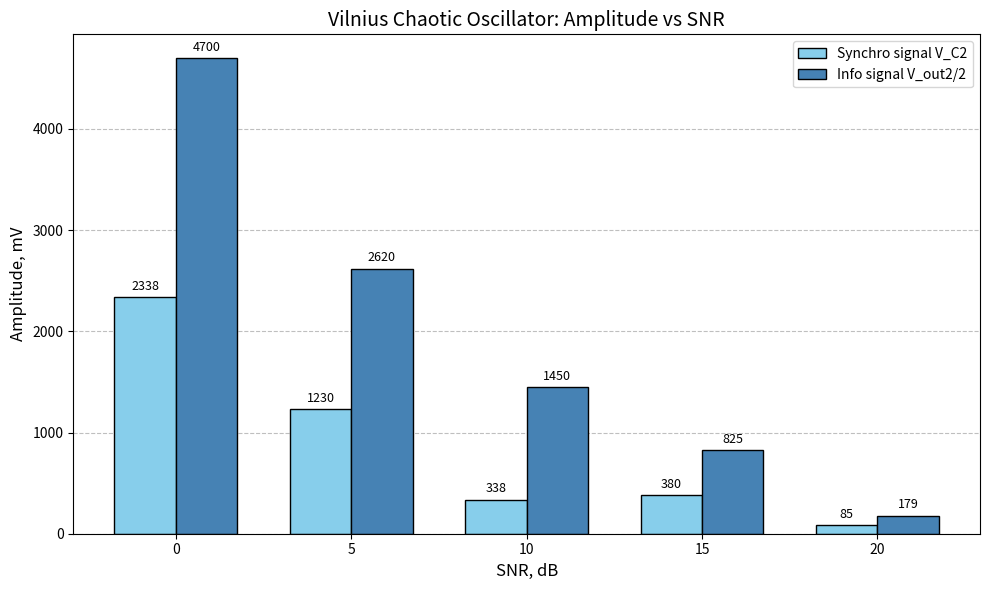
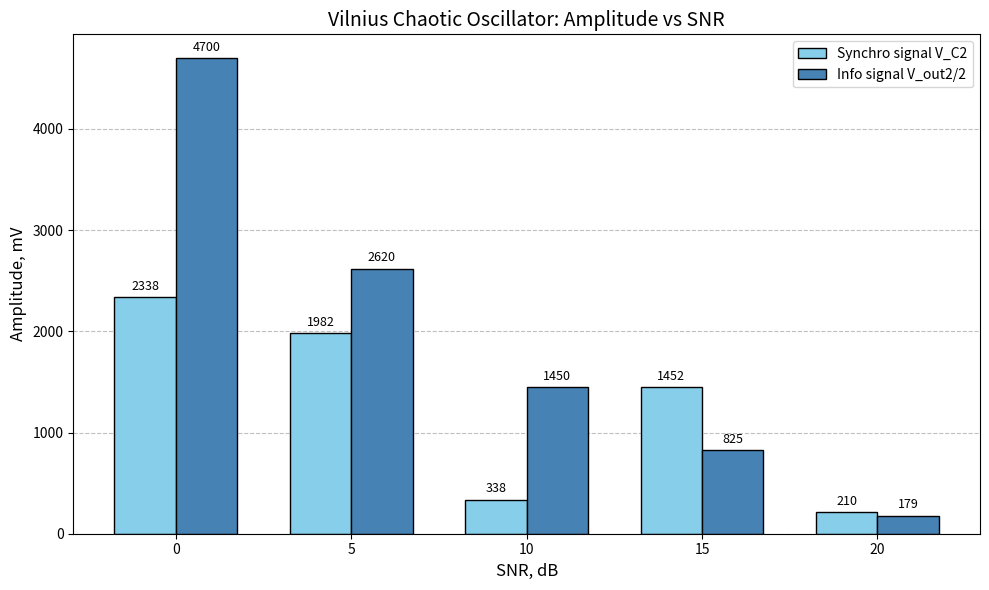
Synchro signal V_C2, 5: 1230 -> 1982
Synchro signal V_C2, 15: 380 -> 1452
Synchro signal V_C2, 20: 85 -> 210
